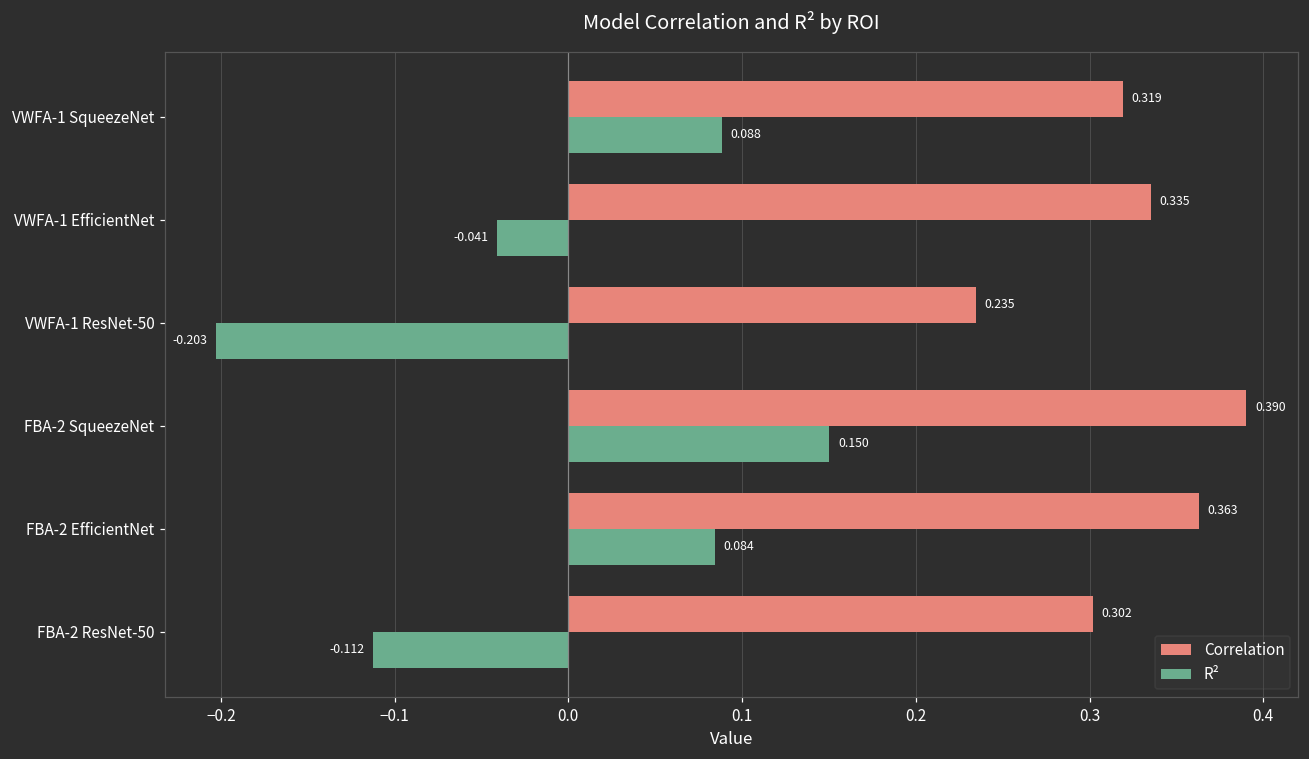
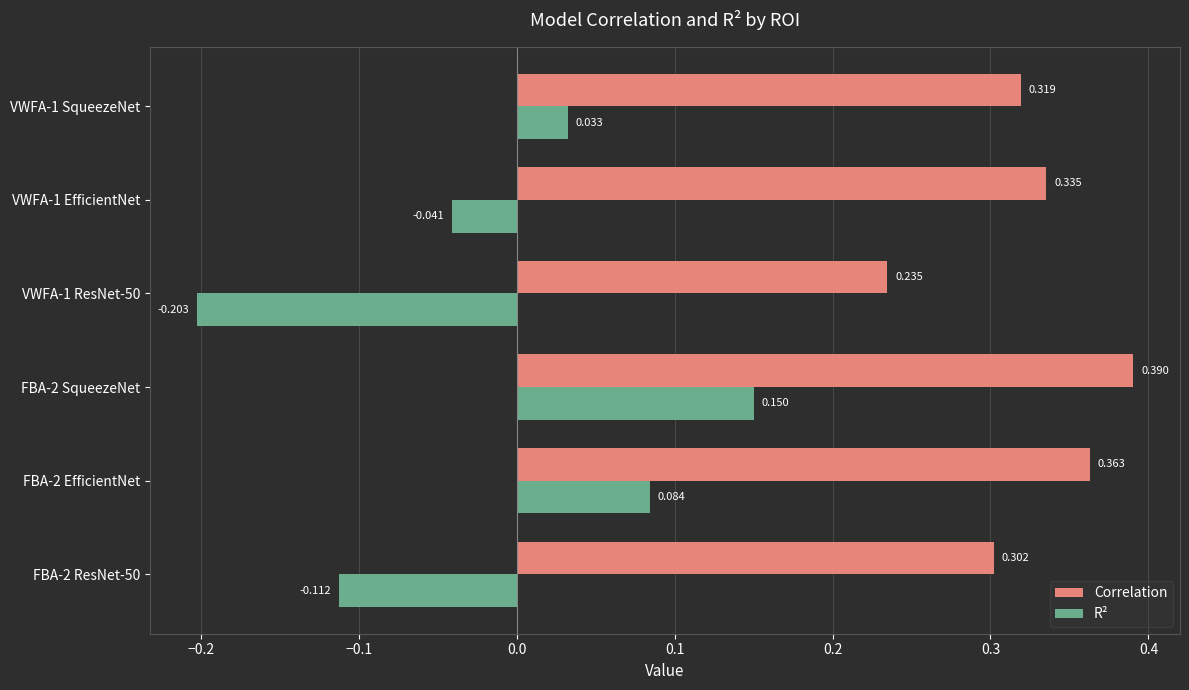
R², VWFA-1 SqueezeNet: 0.088 -> 0.033
